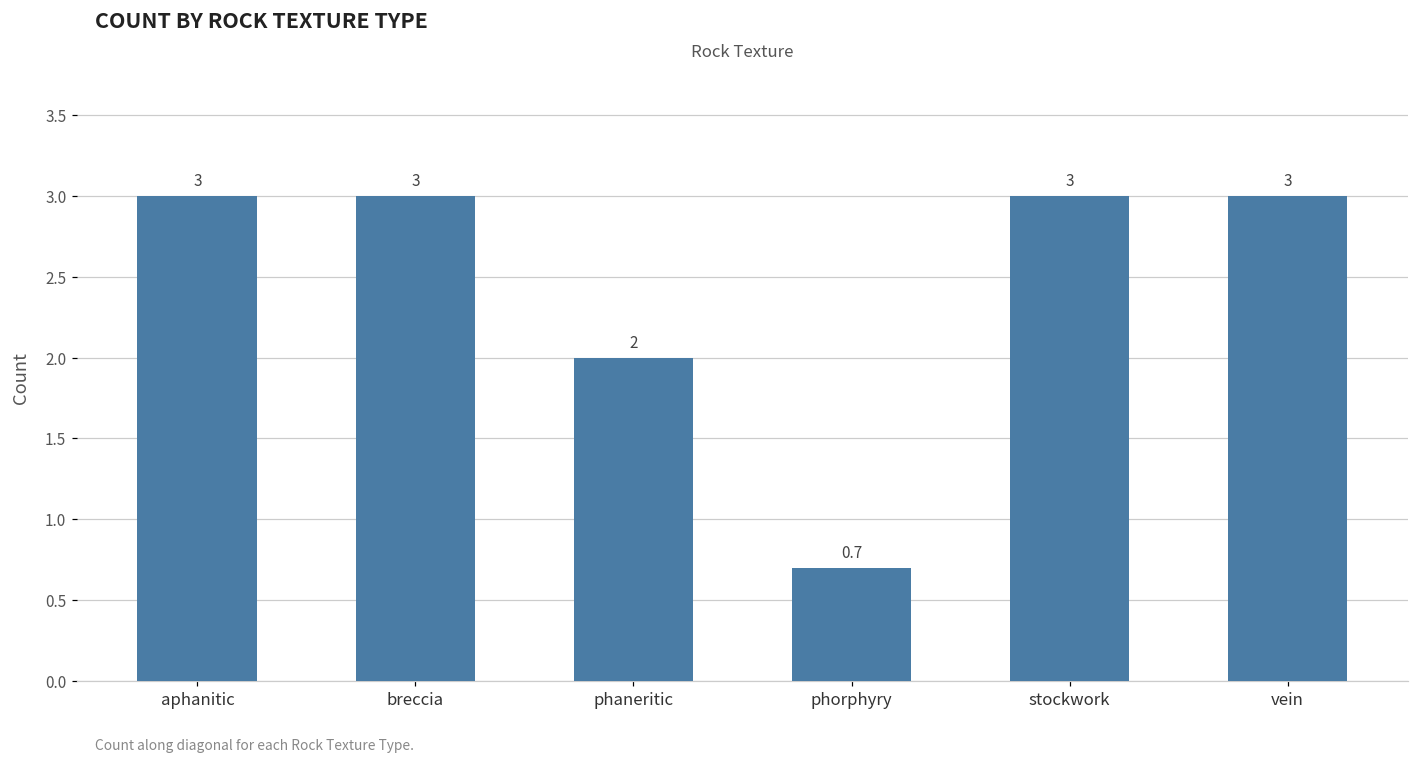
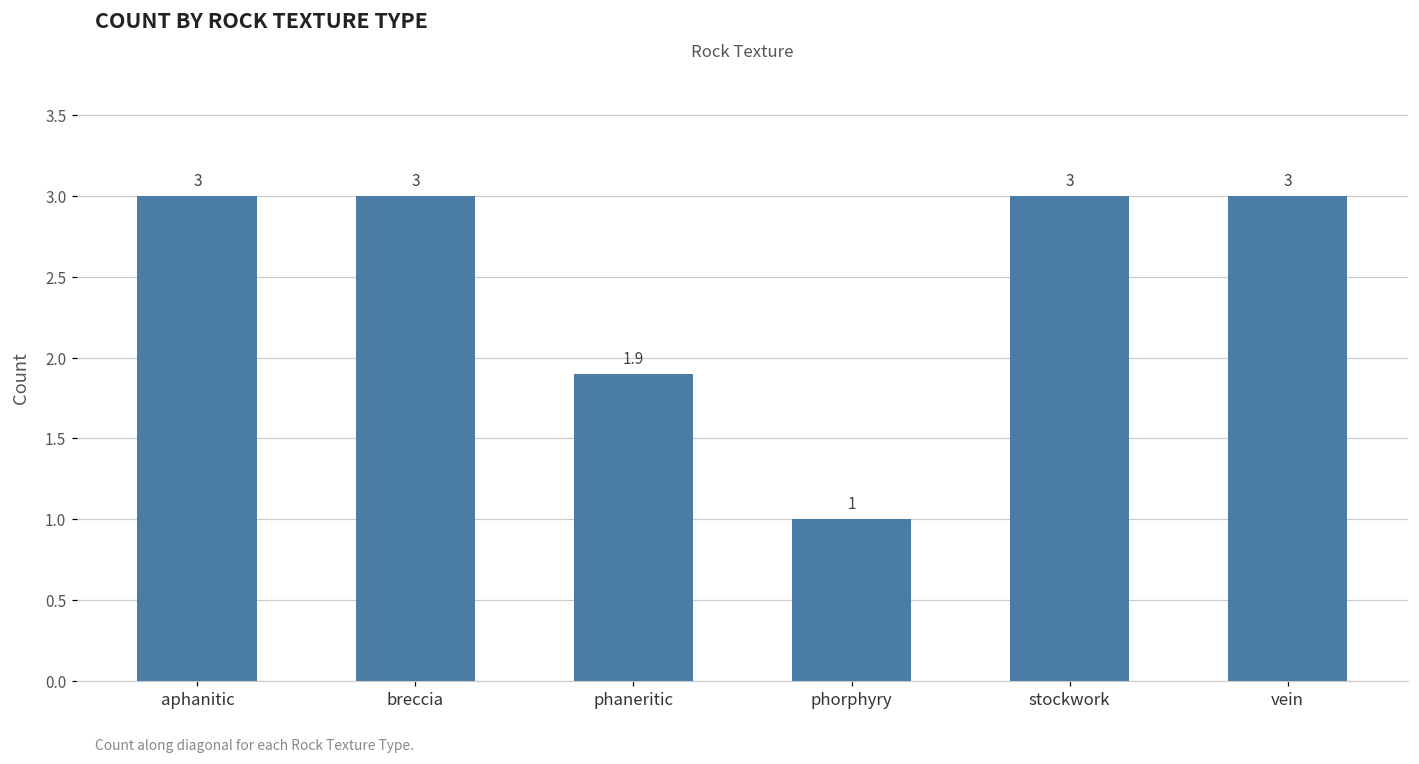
phaneritic: 2 -> 1.9
phorphyry: 0.7 -> 1
